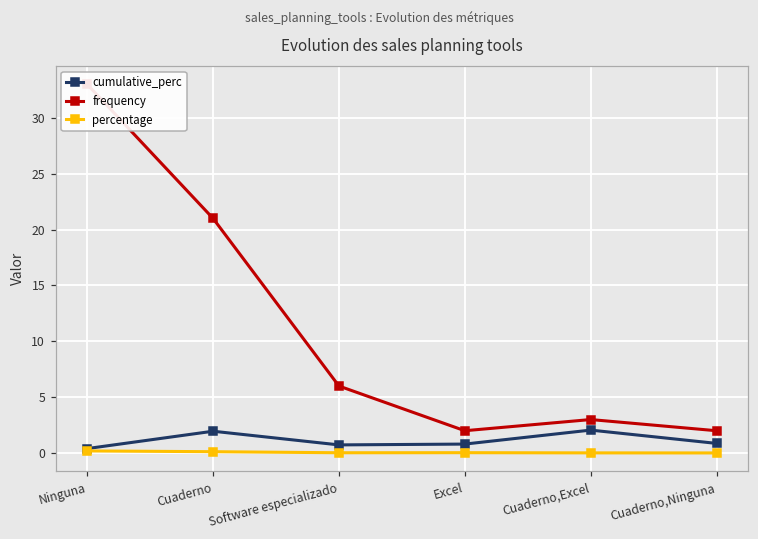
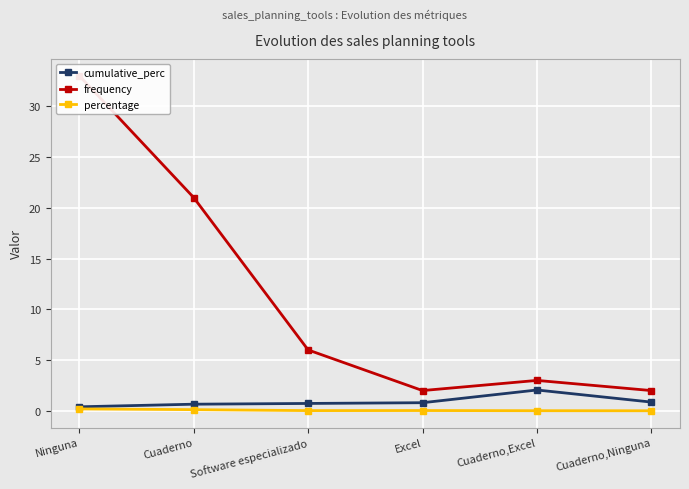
cumulative_perc, Cuaderno: 2.0 -> 0.7
